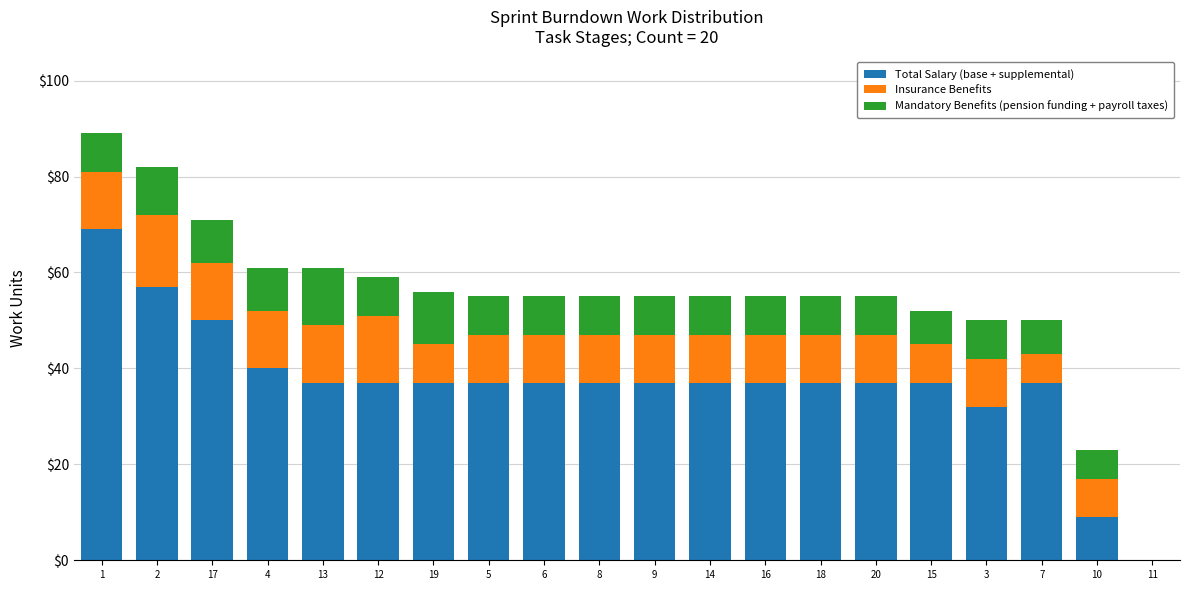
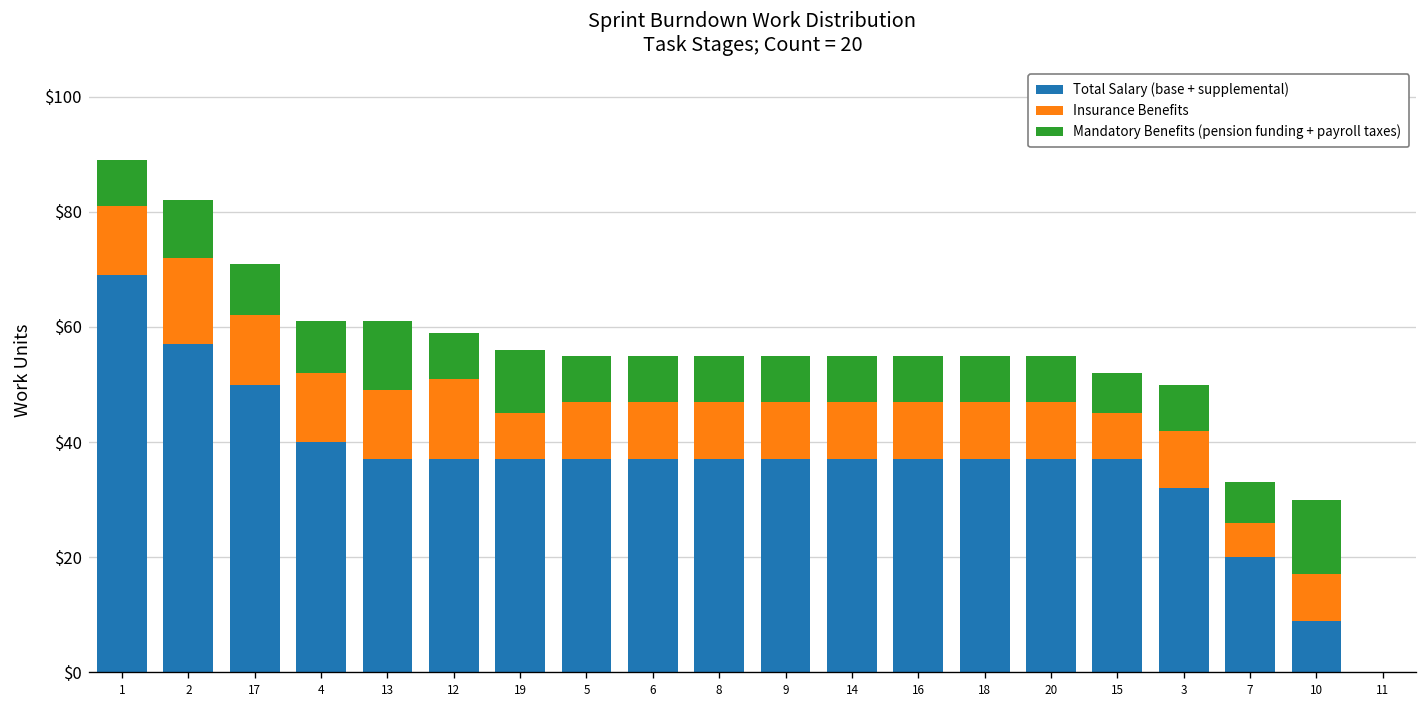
Total Salary (base + supplemental), 7: $37 -> $20
Mandatory Benefits (pension funding + payroll taxes), 10: $6 -> $13
